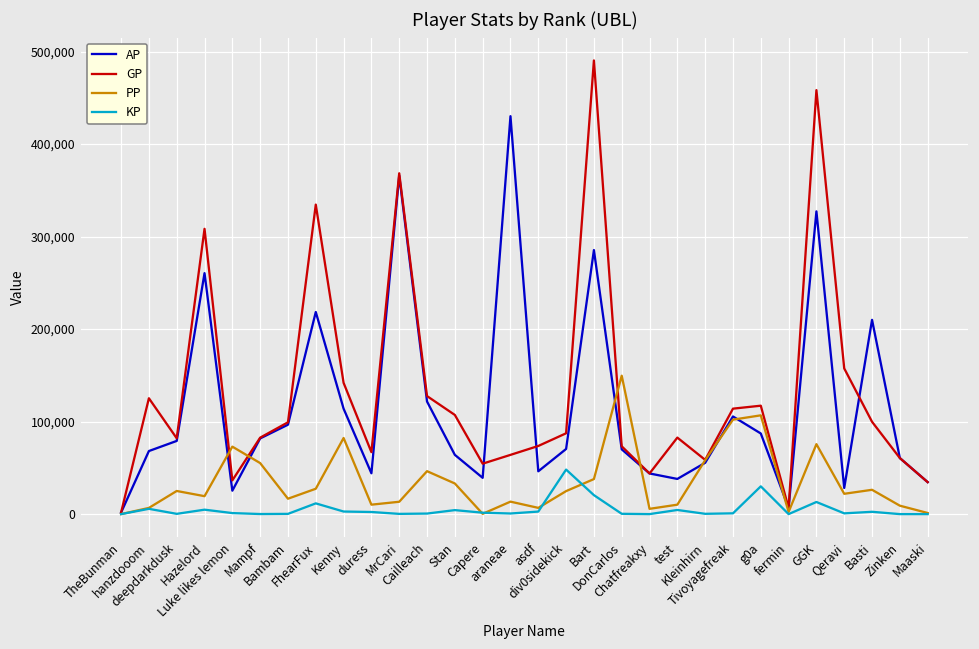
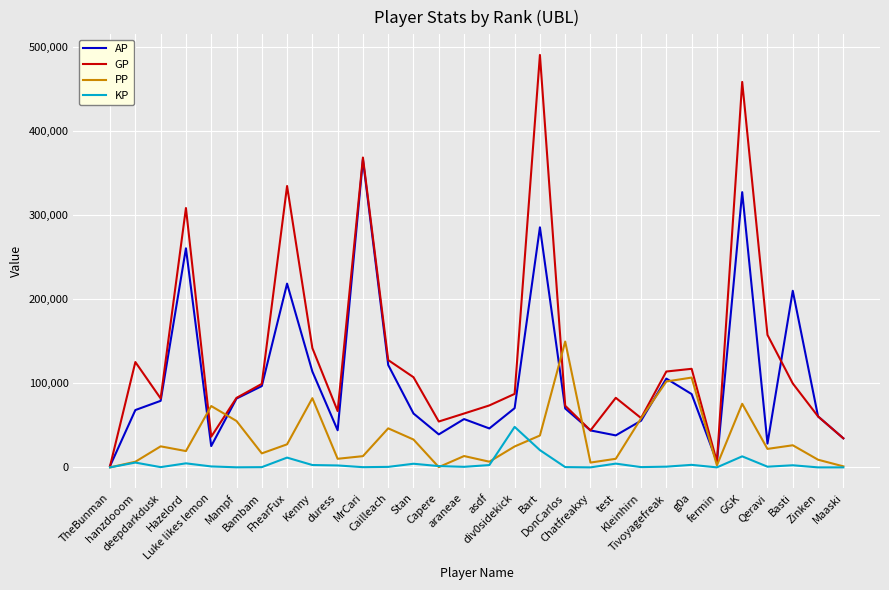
AP, araneae: 430,000 -> 60,000
KP, g0a: 30,000 -> 0
